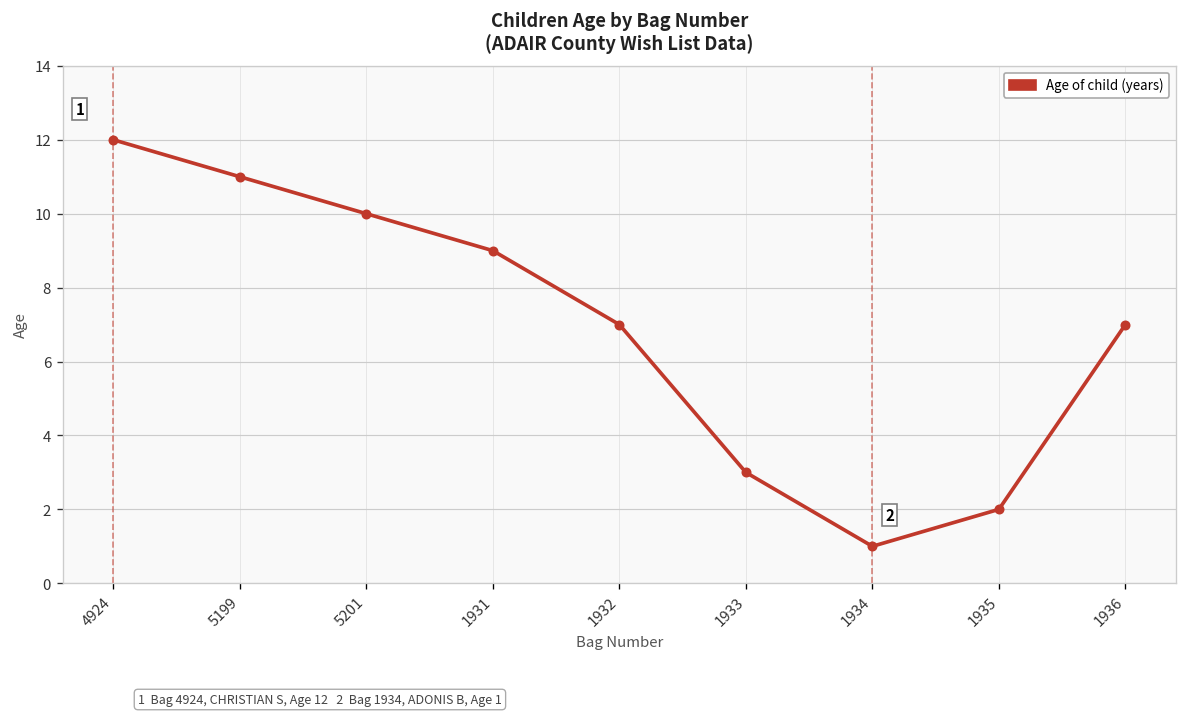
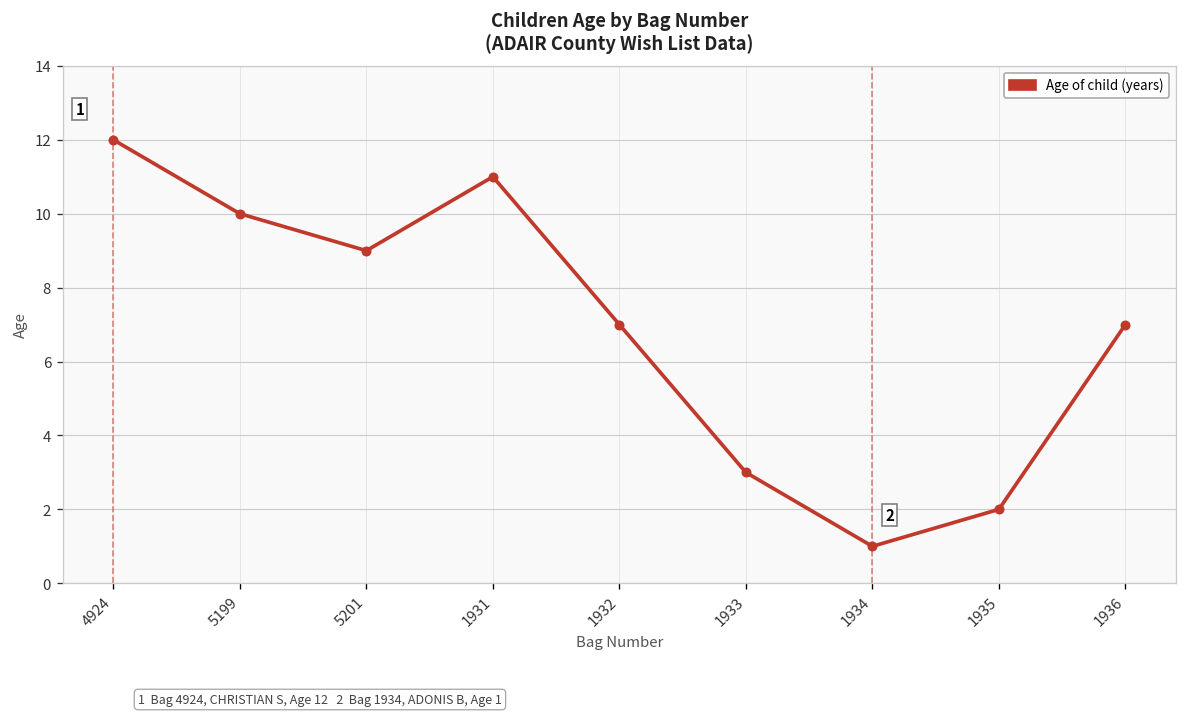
5199: 11 -> 10
5201: 10 -> 9
1931: 9 -> 11
